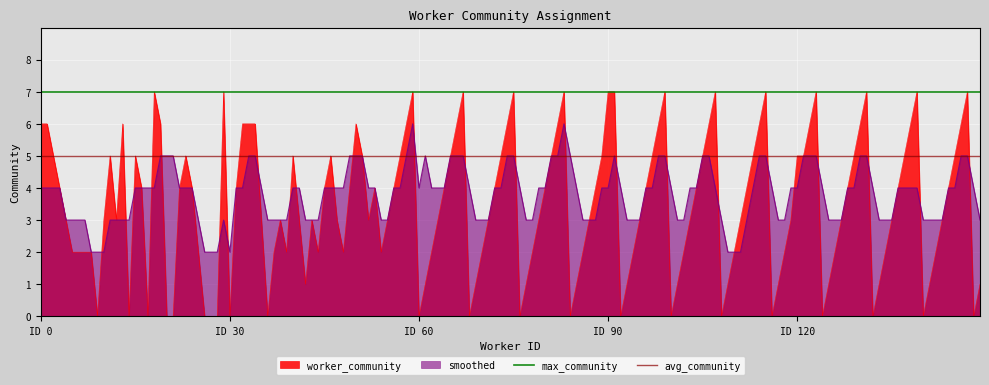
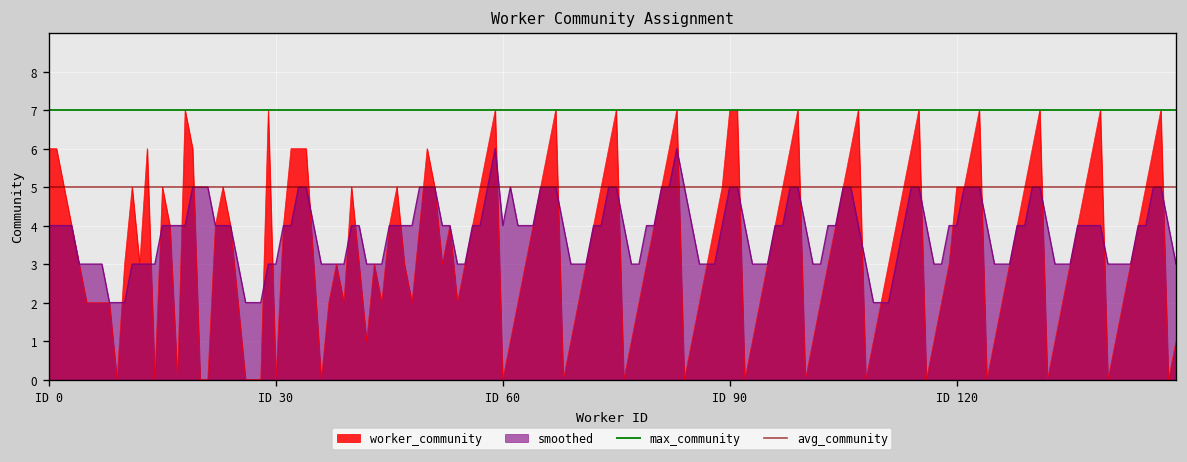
smoothed, ID 30: 2 -> 3
smoothed, ID 90: 4 -> 5
